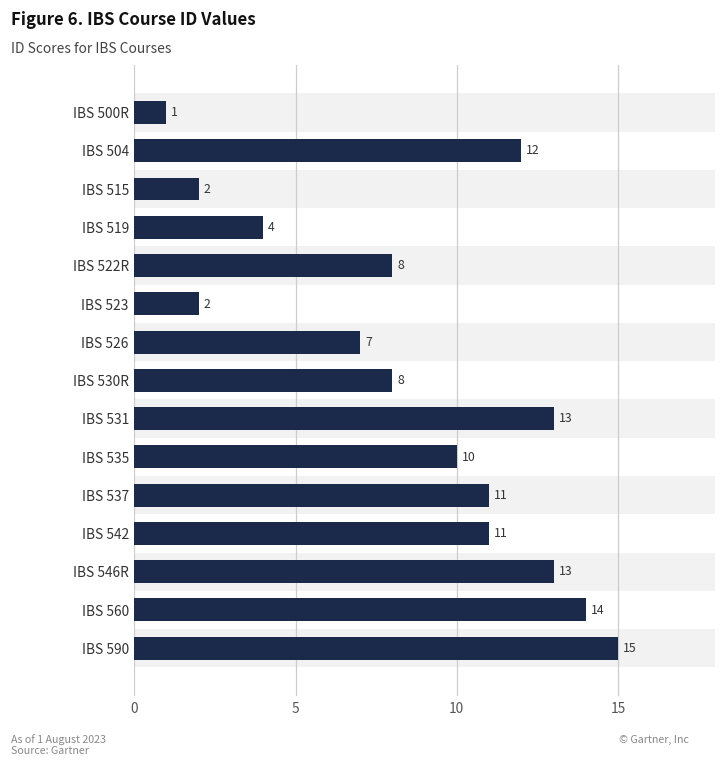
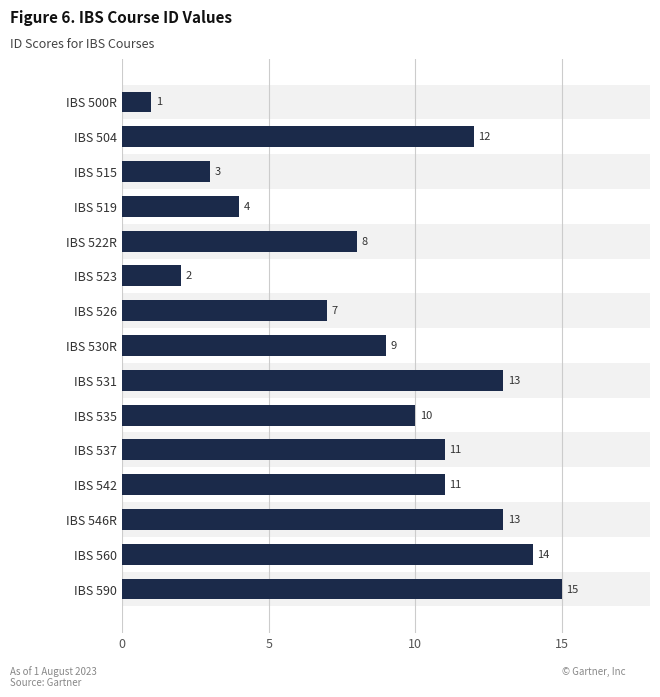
IBS 515: 2 -> 3
IBS 530R: 8 -> 9
